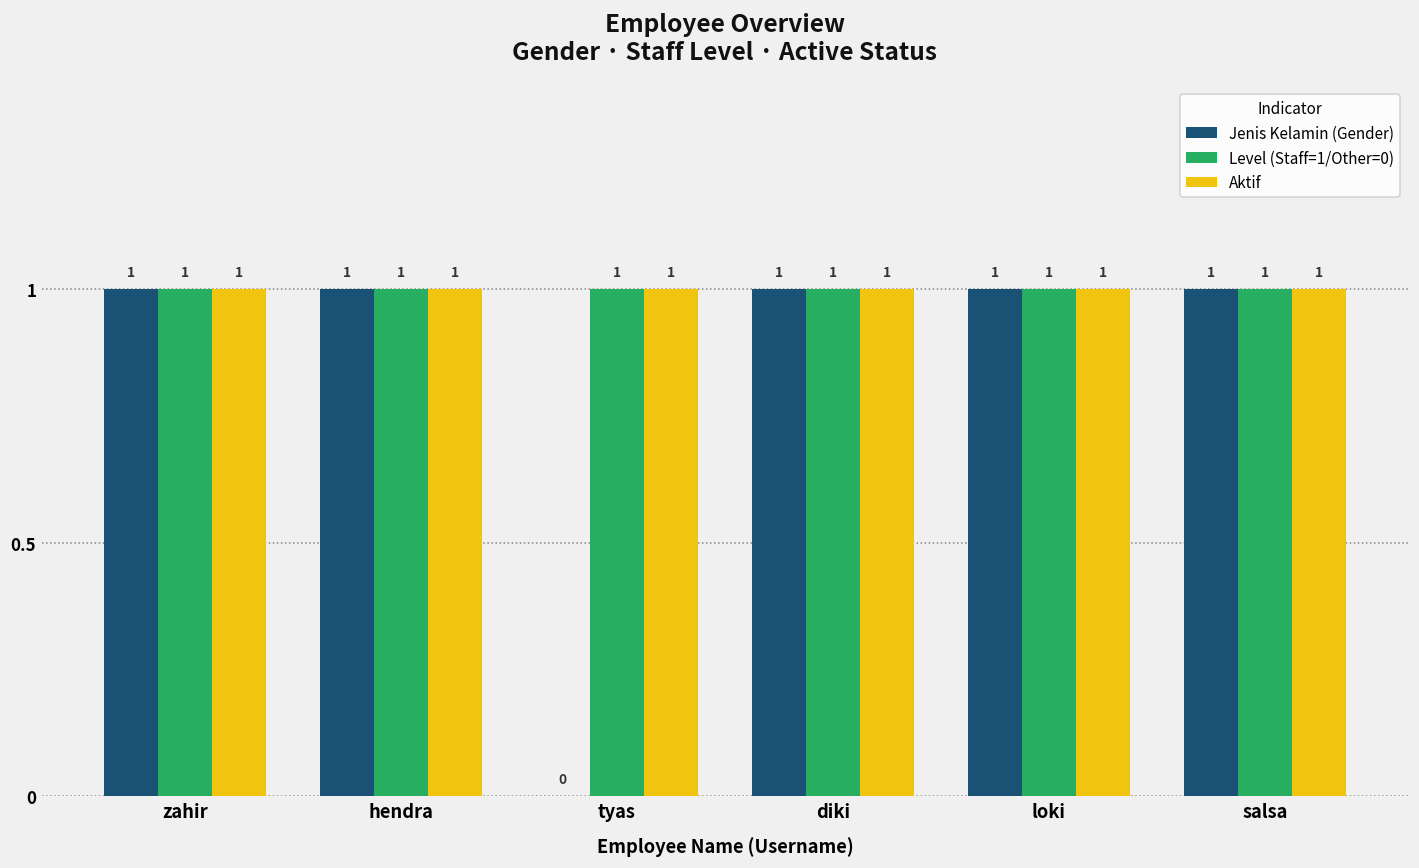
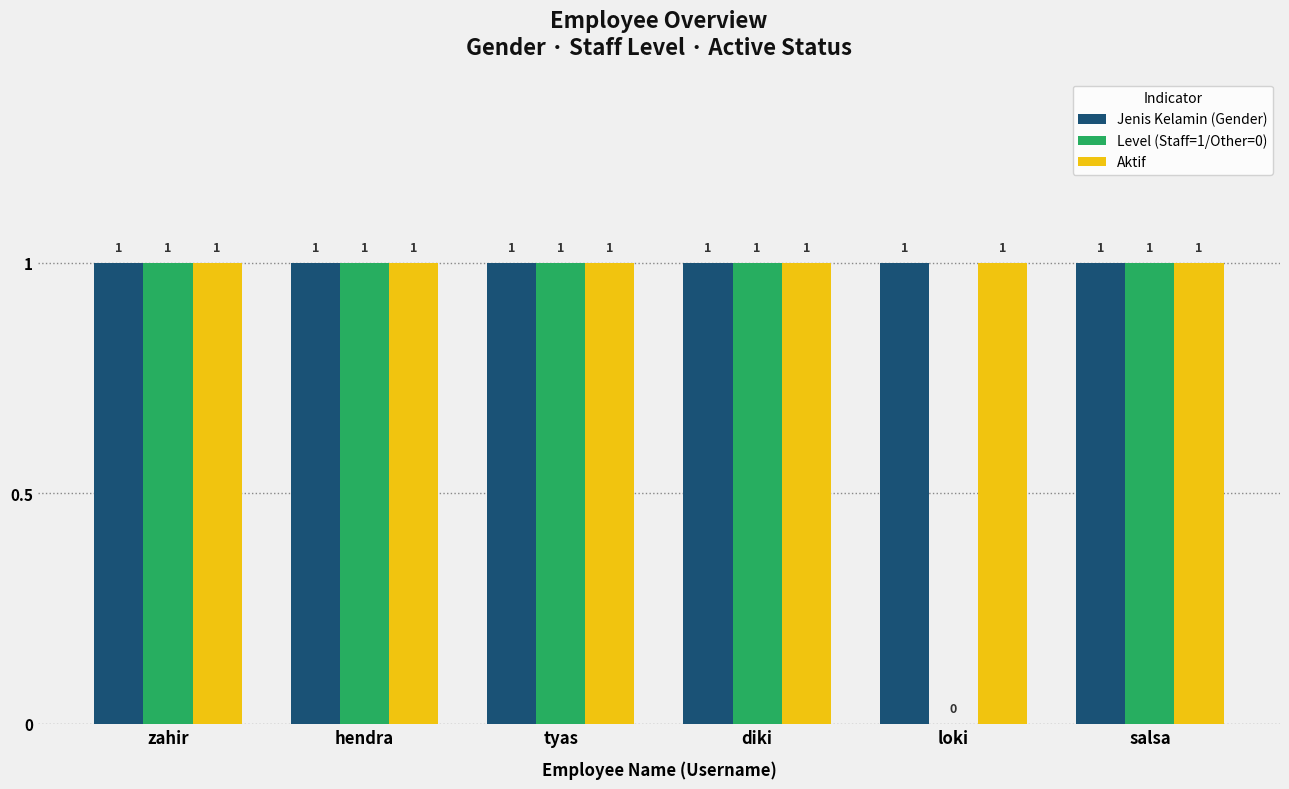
Jenis Kelamin (Gender), tyas: 0 -> 1
Level (Staff=1/Other=0), loki: 1 -> 0
